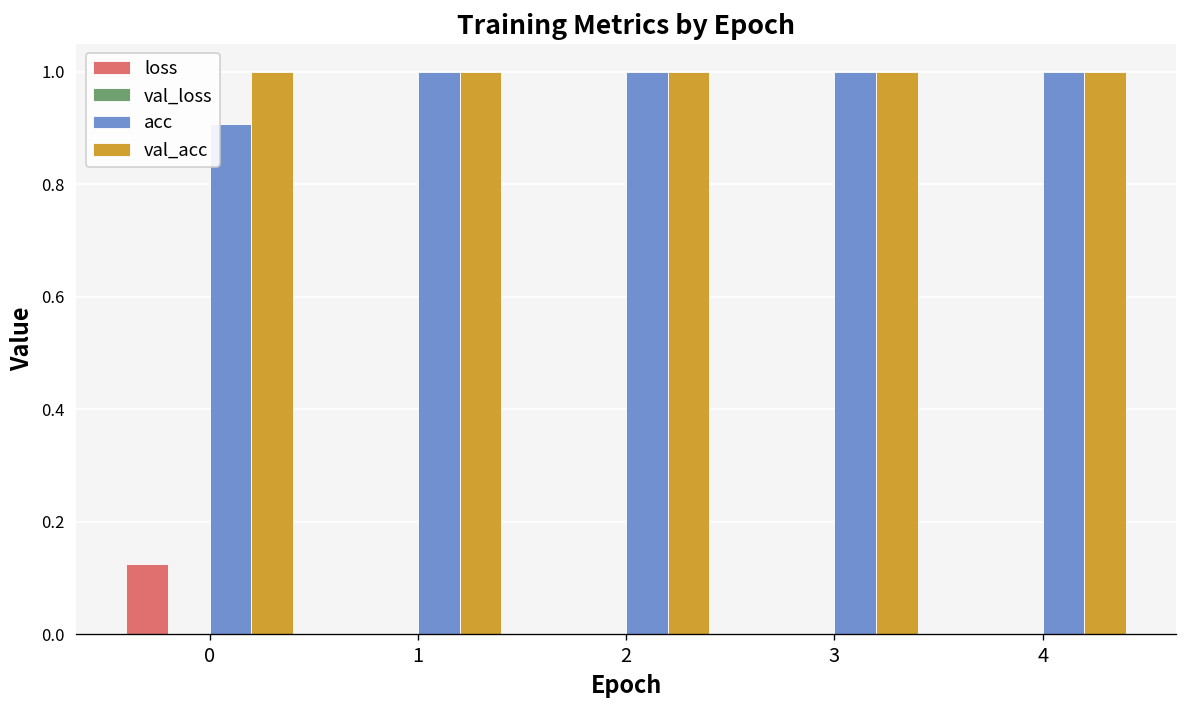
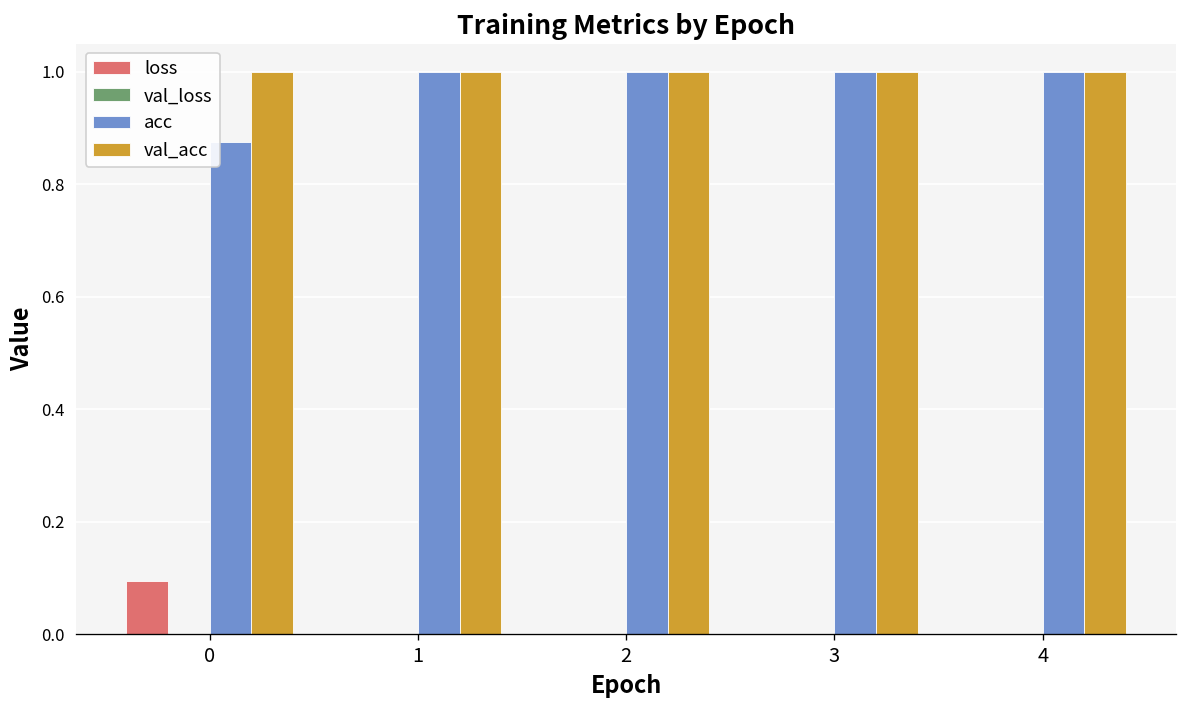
loss, 0: 0.13 -> 0.10
acc, 0: 0.91 -> 0.88
